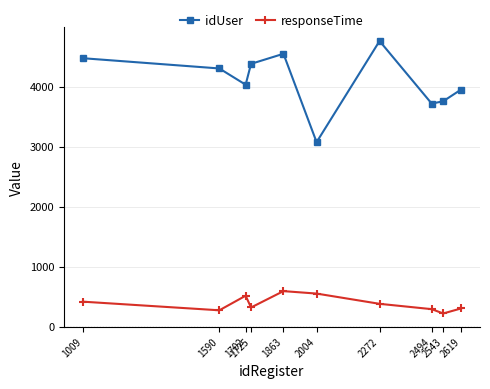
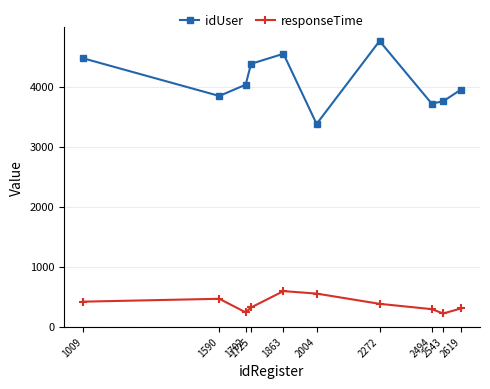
idUser, 1590: 4300 -> 3800
responseTime, 1590: 300 -> 500
responseTime, 1702: 500 -> 200
idUser, 2004: 3100 -> 3400
